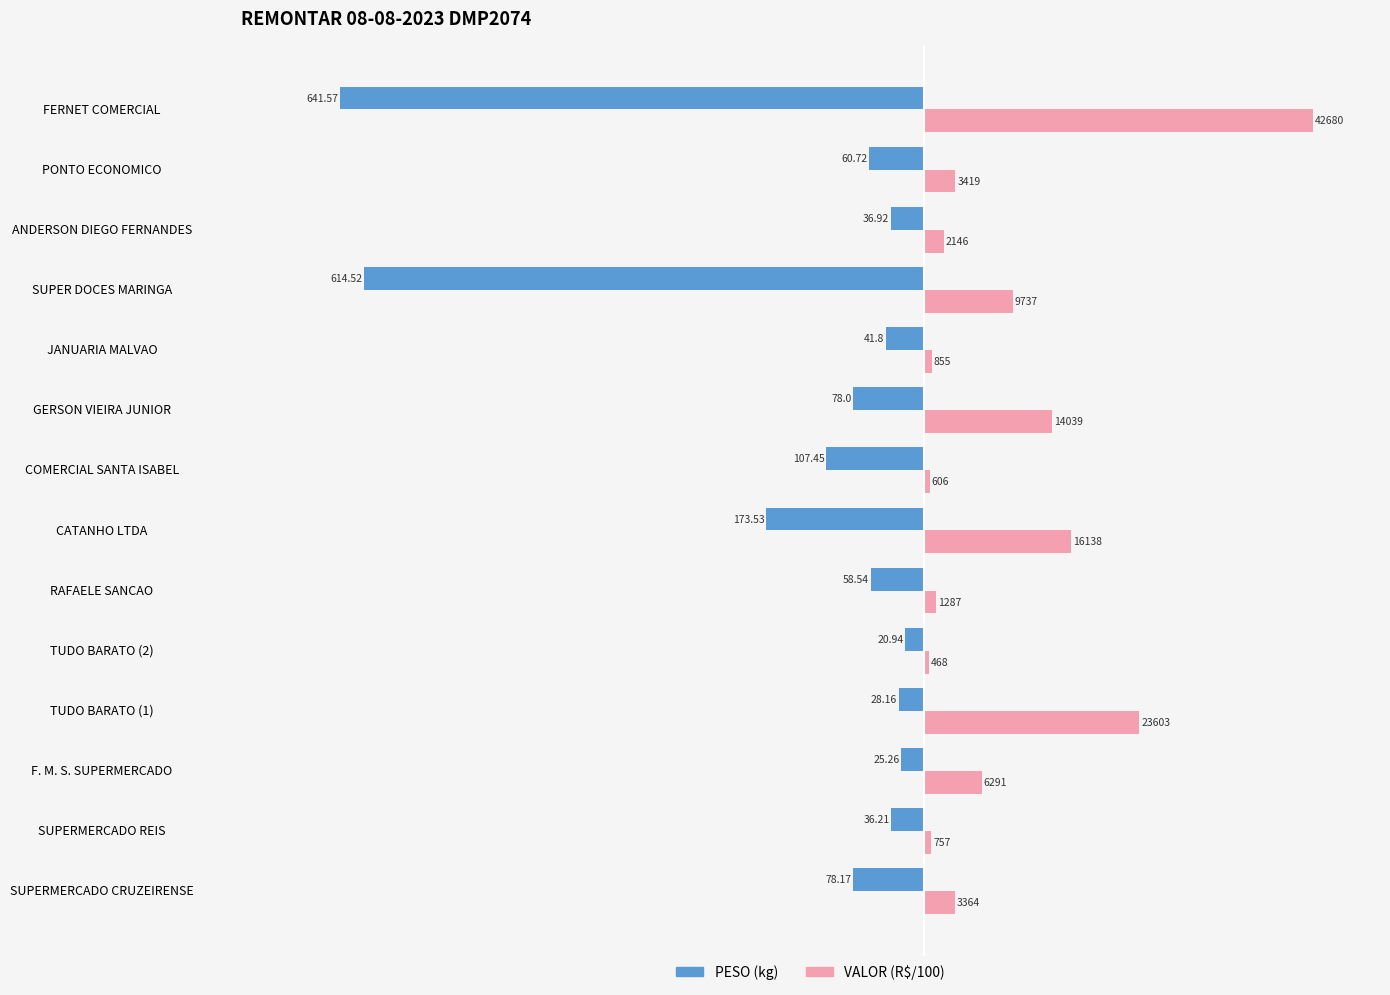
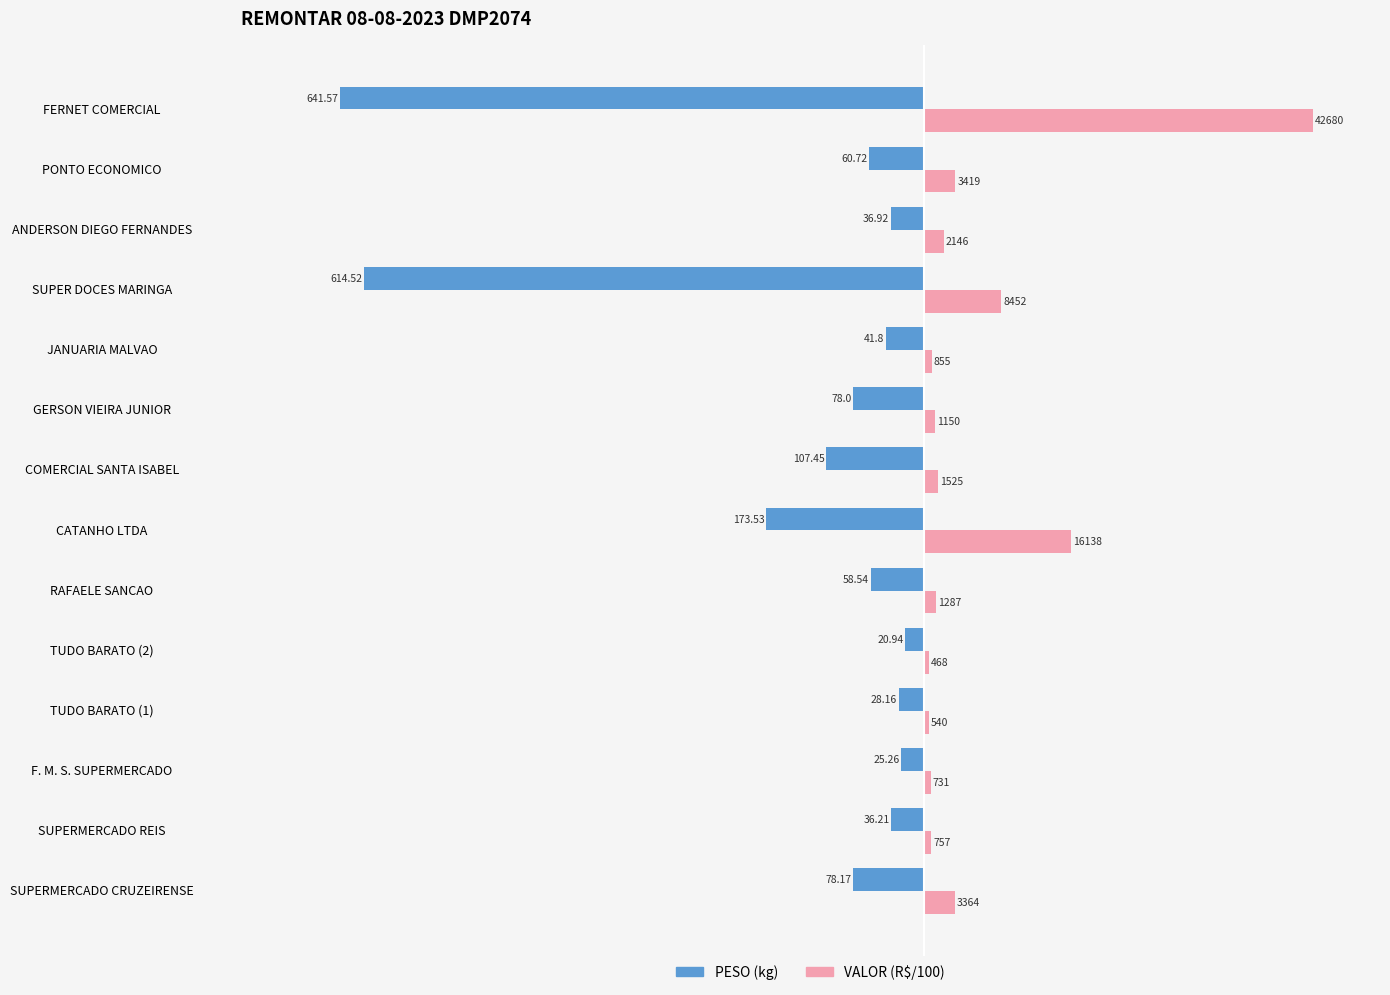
VALOR (R$/100), SUPER DOCES MARINGA: 9737 -> 8452
VALOR (R$/100), GERSON VIEIRA JUNIOR: 14039 -> 1150
VALOR (R$/100), COMERCIAL SANTA ISABEL: 606 -> 1525
VALOR (R$/100), TUDO BARATO (1): 23603 -> 540
VALOR (R$/100), F. M. S. SUPERMERCADO: 6291 -> 731
